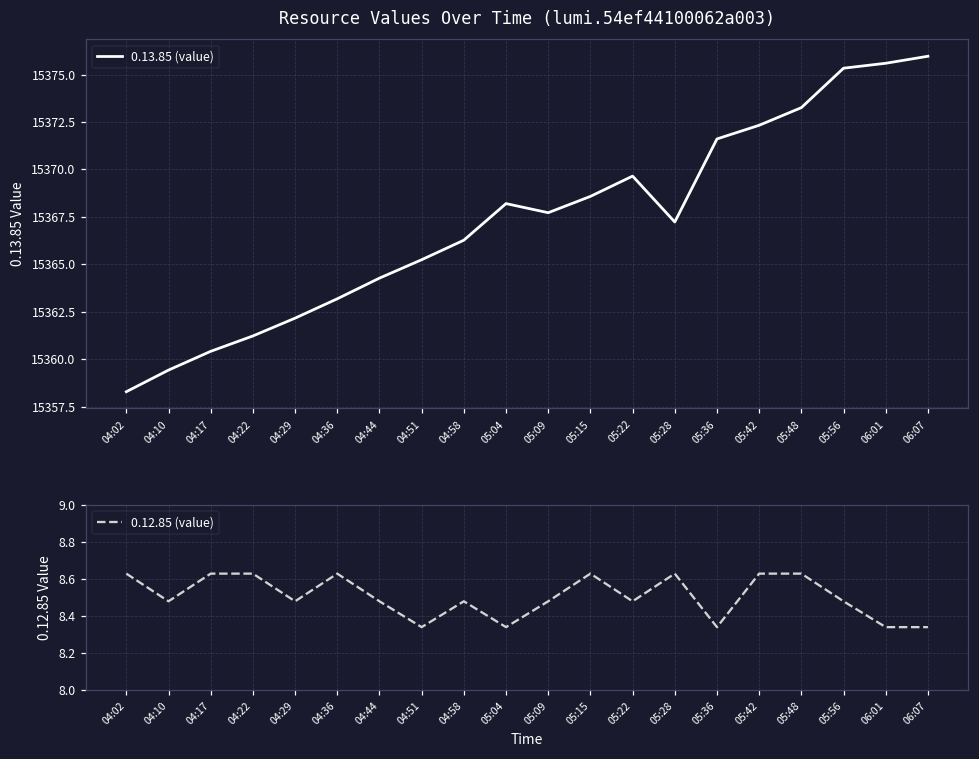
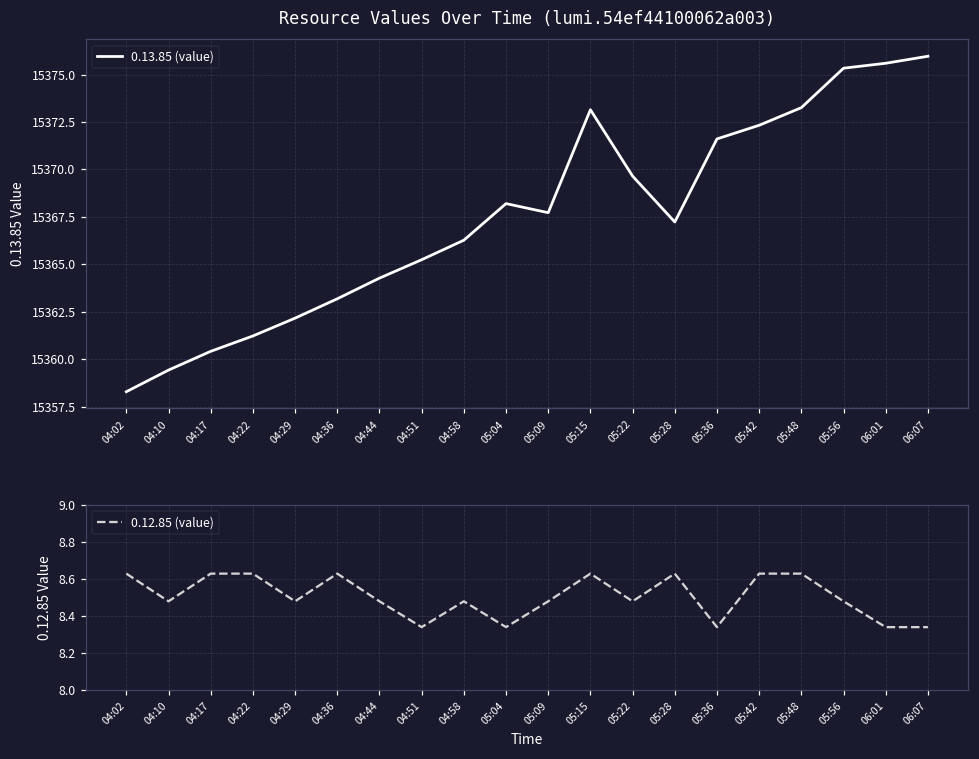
Resource Values Over Time (lumi.54ef44100062a003), 05:15: 15368.6 -> 15373.2
